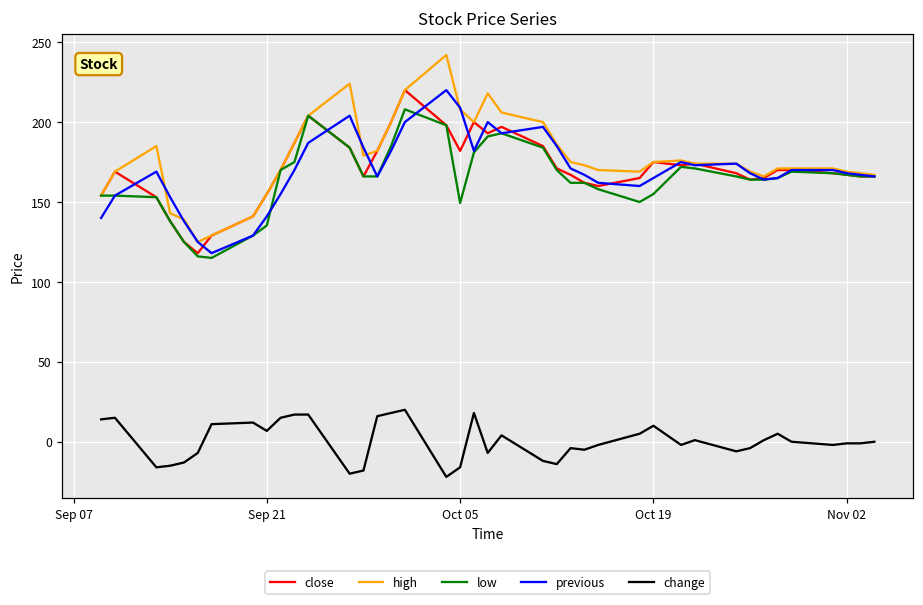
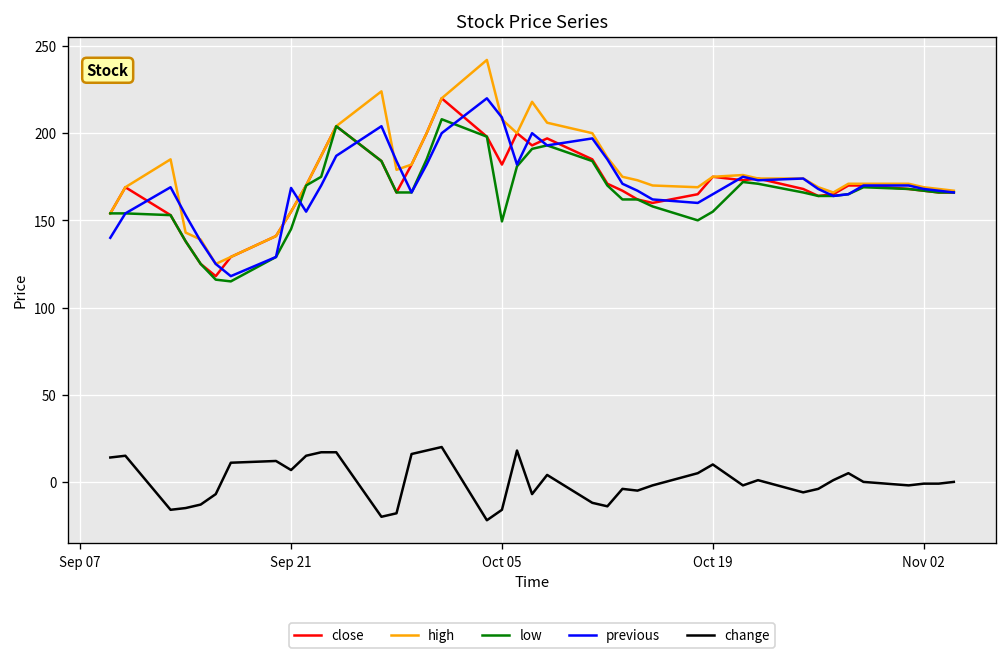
low, Sep 21: 135 -> 145
previous, Sep 21: 141 -> 169
